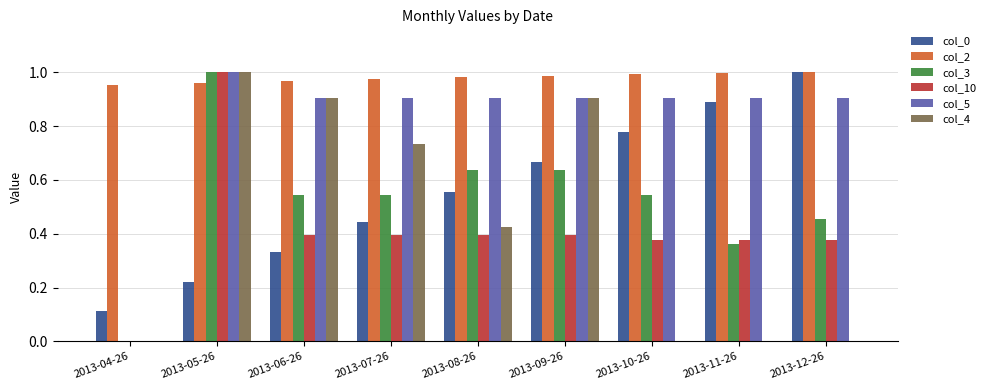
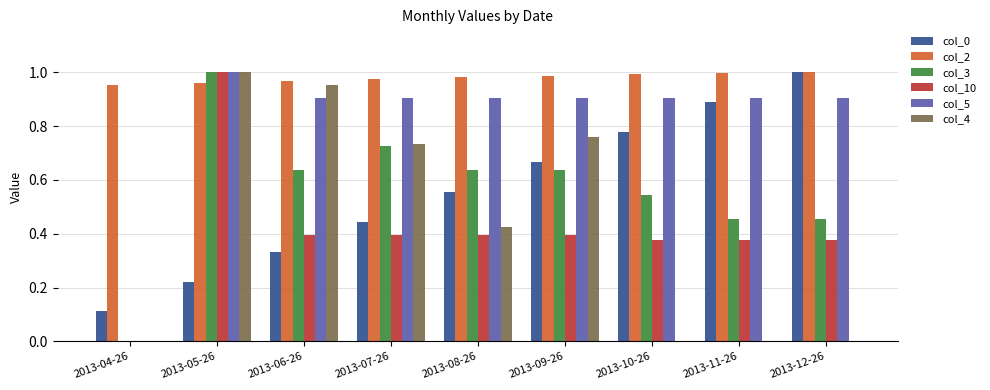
col_3, 2013-06-26: 0.55 -> 0.64
col_4, 2013-06-26: 0.90 -> 0.95
col_3, 2013-07-26: 0.55 -> 0.73
col_4, 2013-09-26: 0.90 -> 0.76
col_3, 2013-11-26: 0.36 -> 0.45
